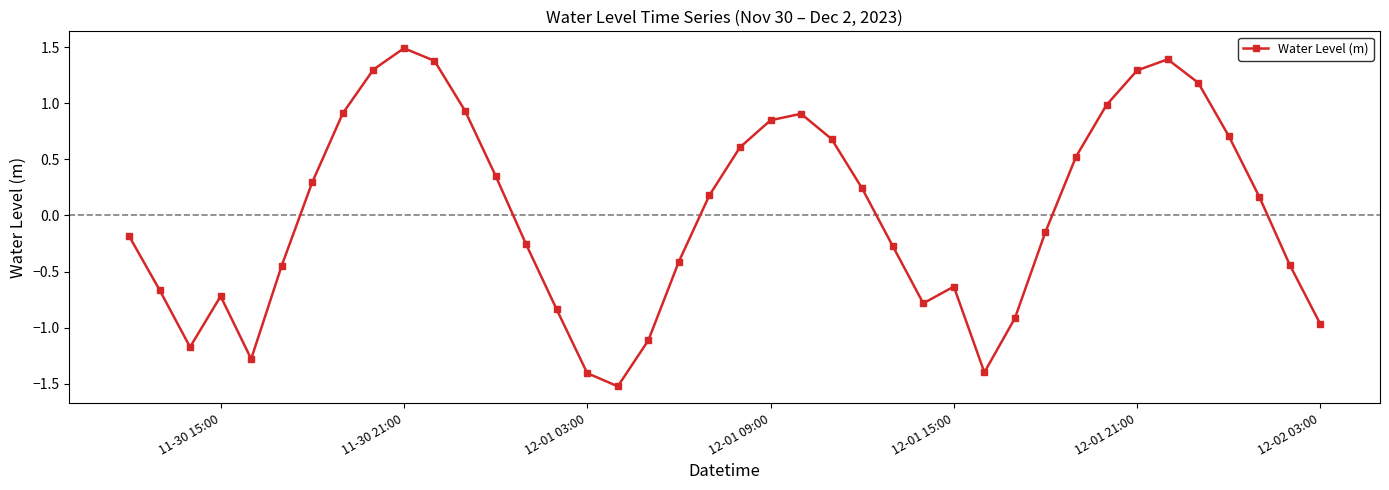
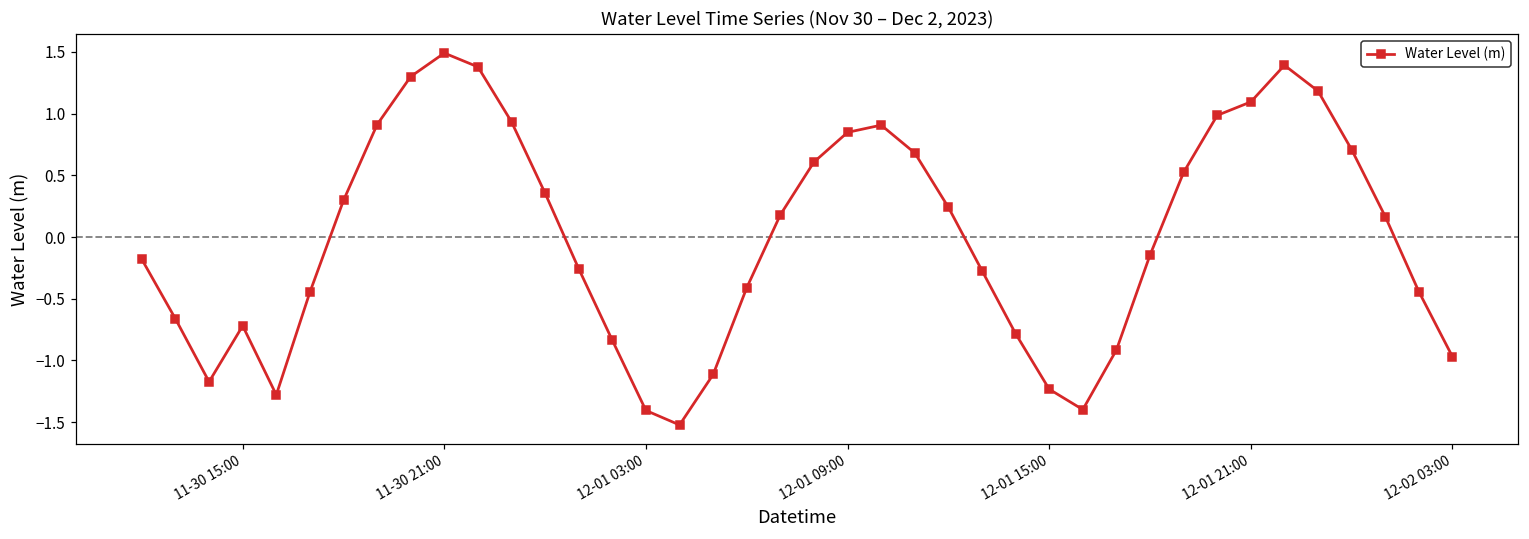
12-01 15:00: -0.63 -> -1.23
12-01 21:00: 1.29 -> 1.10
